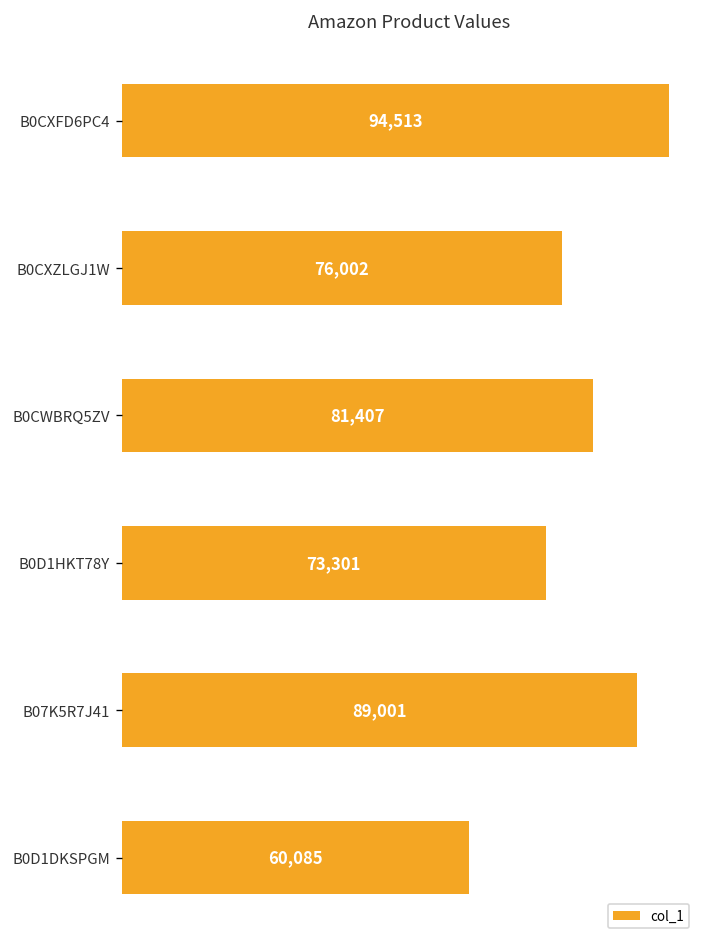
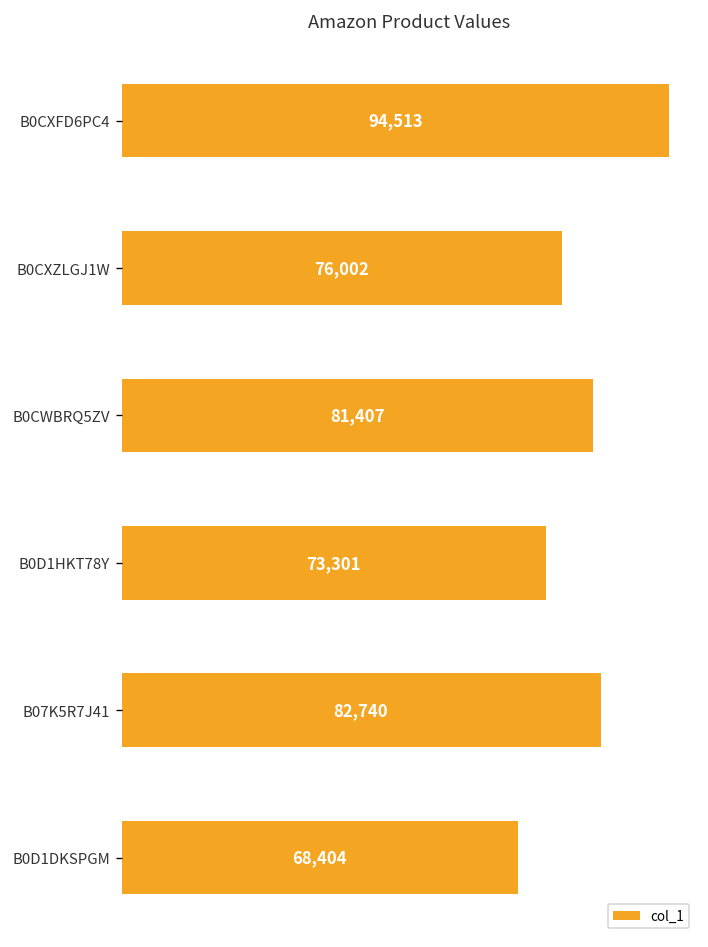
B07K5R7J41: 89,001 -> 82,740
B0D1DKSPGM: 60,085 -> 68,404
